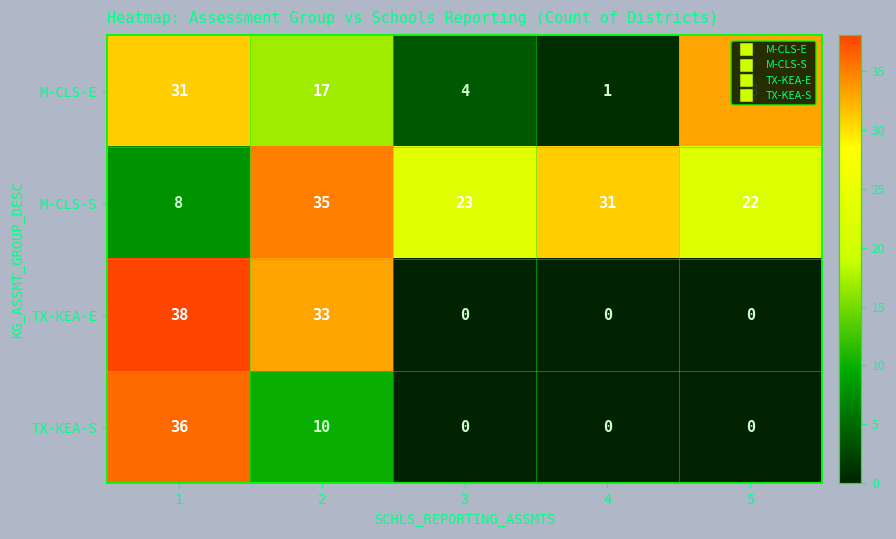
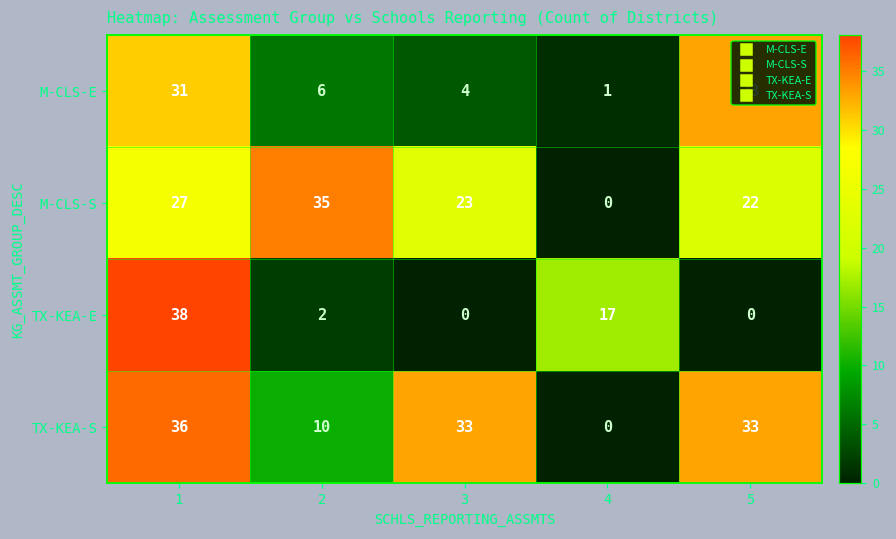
M-CLS-E, 2: 17 -> 6
M-CLS-S, 1: 8 -> 27
M-CLS-S, 4: 31 -> 0
TX-KEA-E, 2: 33 -> 2
TX-KEA-E, 4: 0 -> 17
TX-KEA-S, 3: 0 -> 33
TX-KEA-S, 5: 0 -> 33
